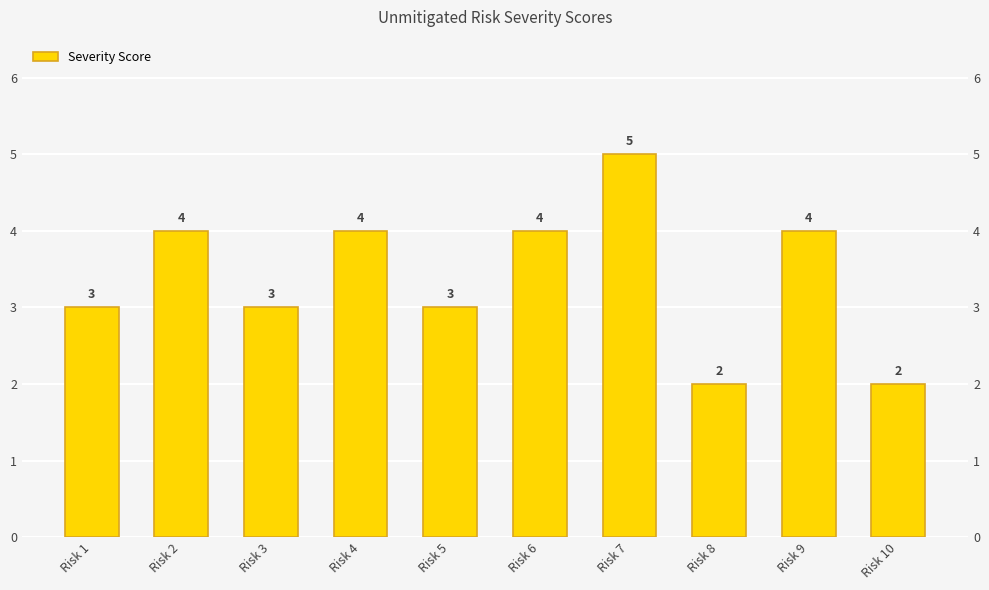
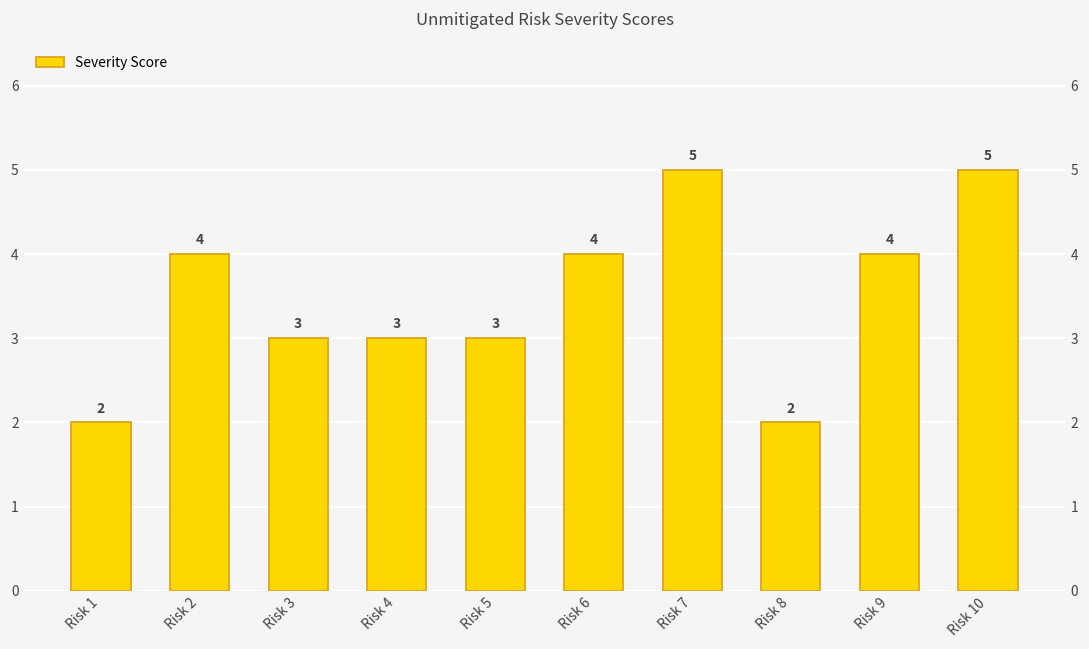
Risk 1: 3 -> 2
Risk 4: 4 -> 3
Risk 10: 2 -> 5
